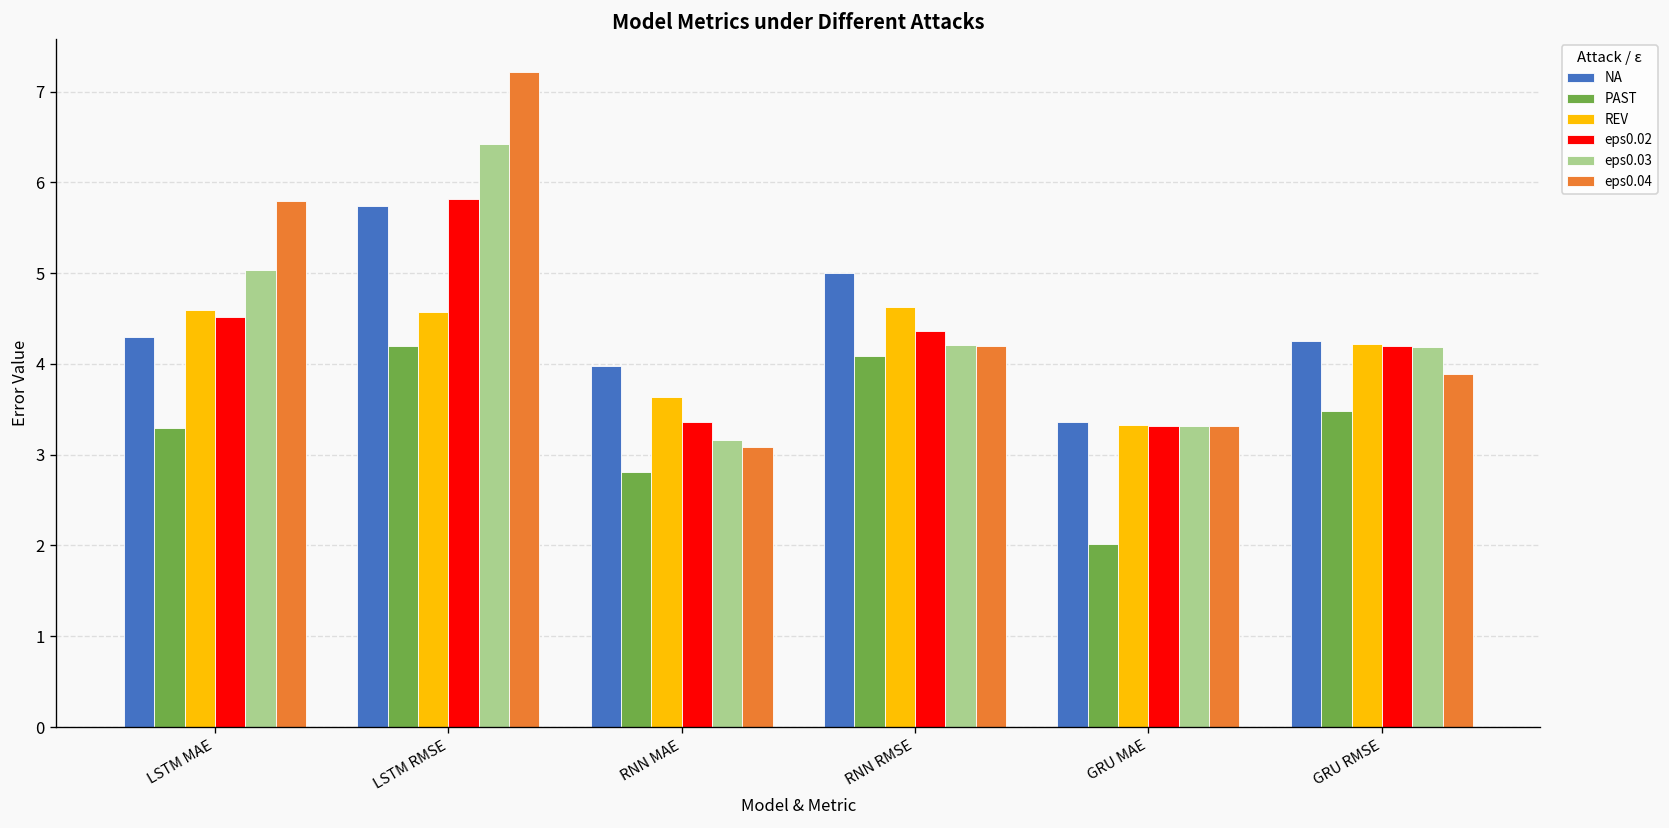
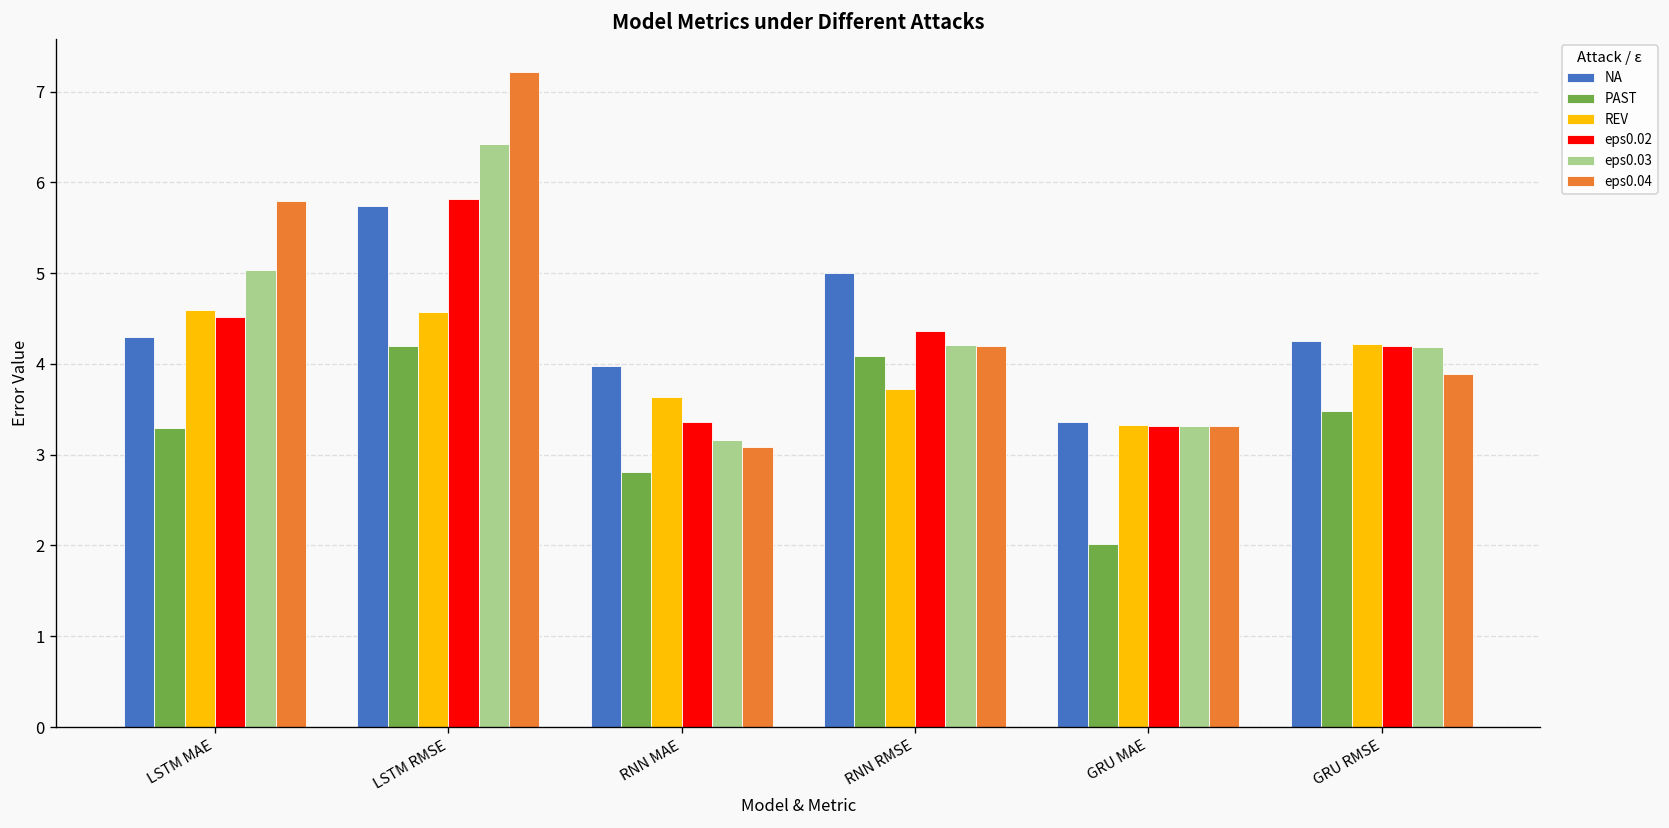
REV, RNN RMSE: 4.6 -> 3.7
